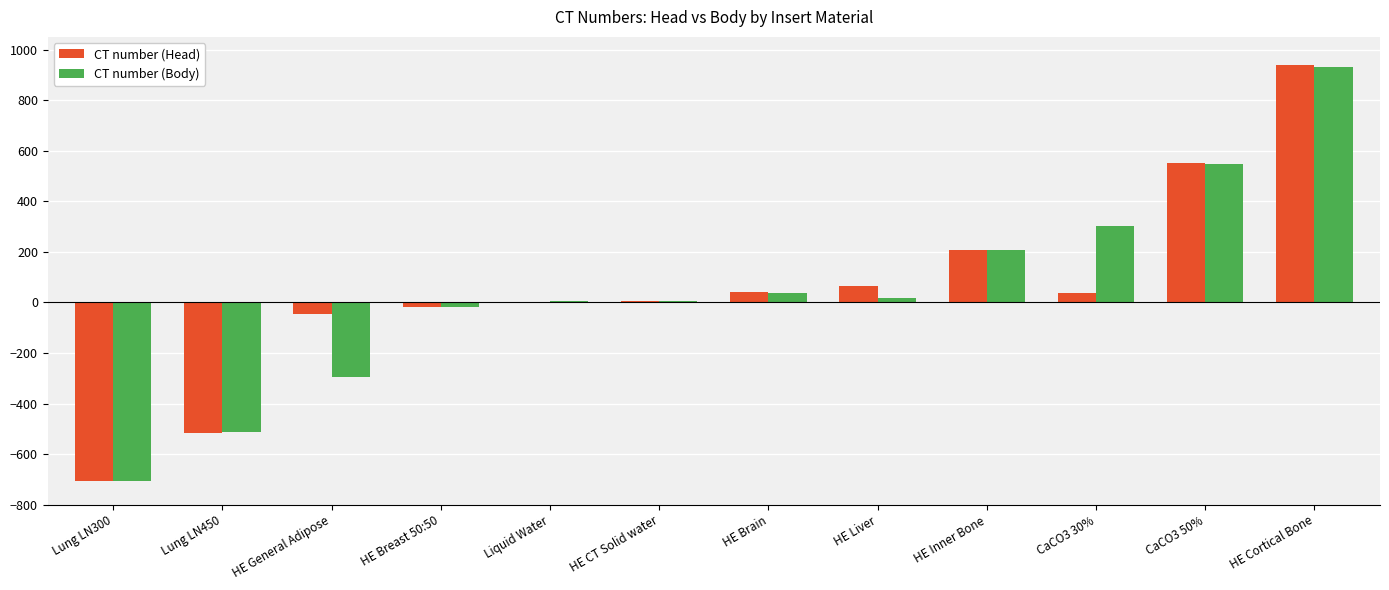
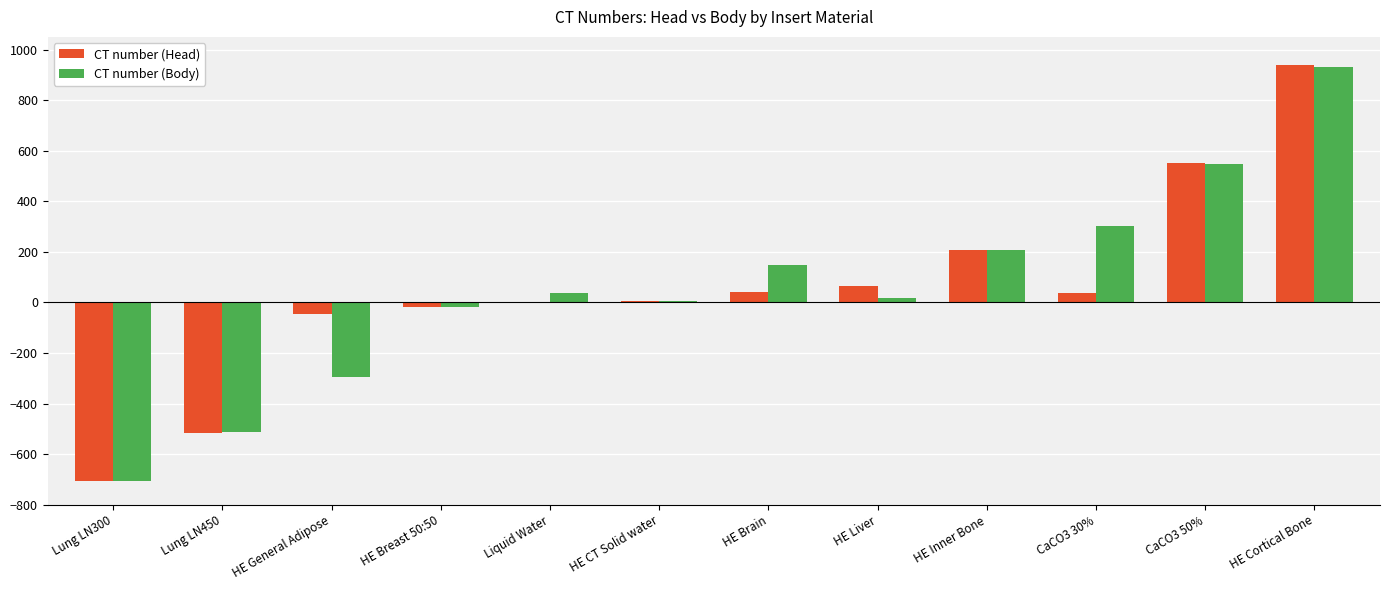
CT number (Body), Liquid Water: 0 -> 40
CT number (Body), HE Brain: 40 -> 150
